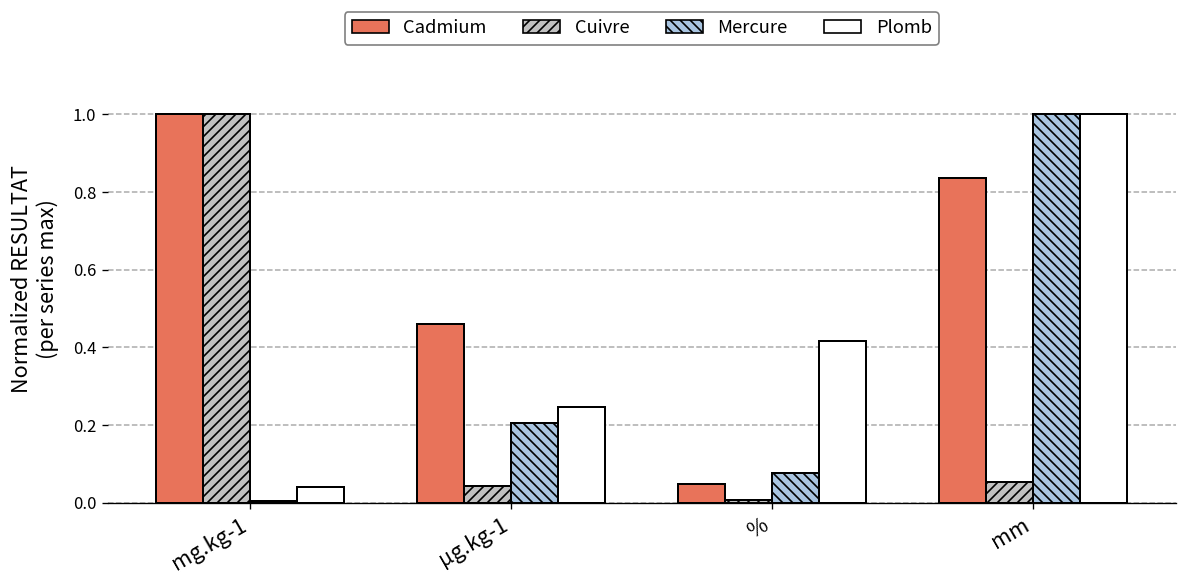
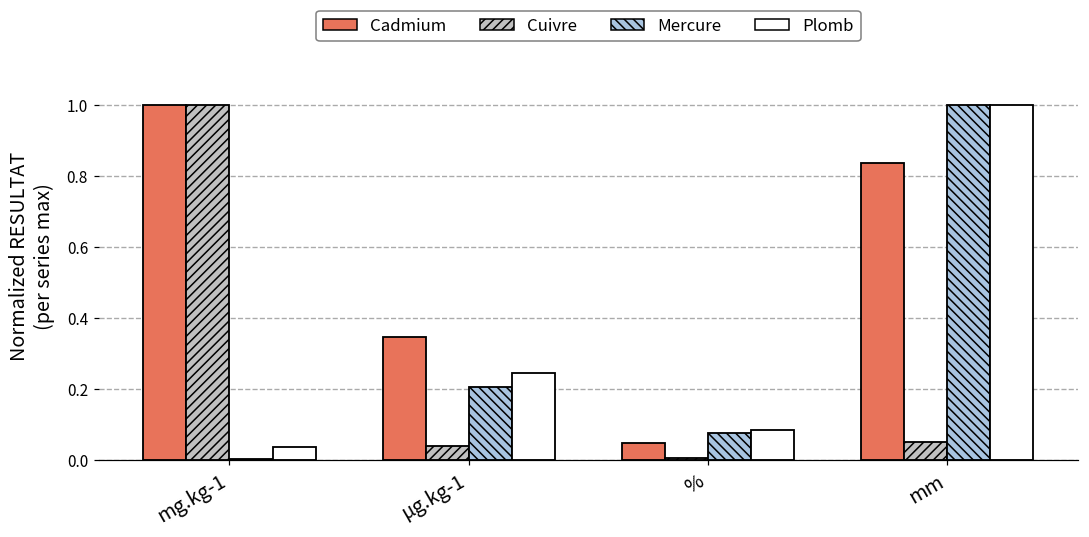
Cadmium, µg.kg-1: 0.46 -> 0.35
Plomb, %: 0.42 -> 0.09
